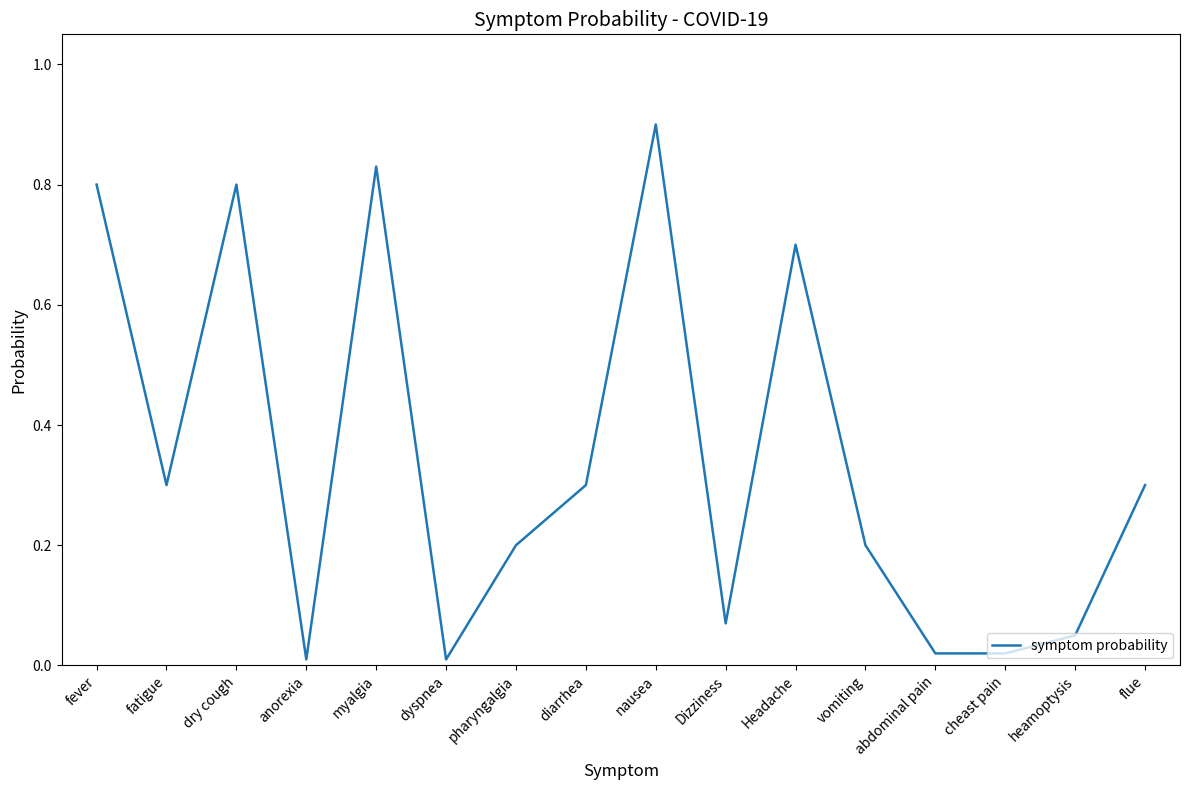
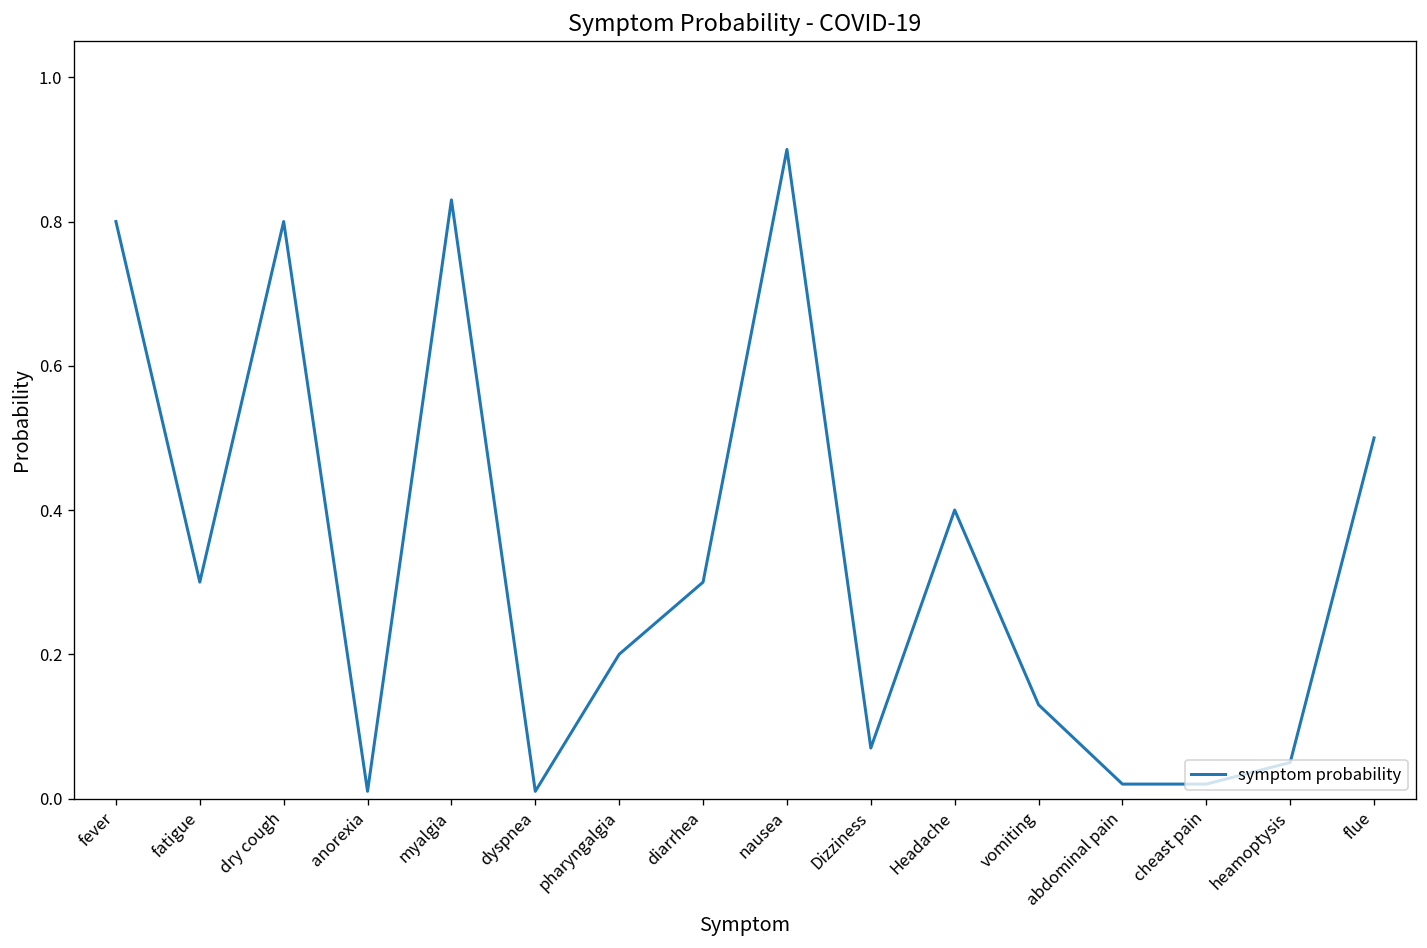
Headache: 0.7 -> 0.4
vomiting: 0.20 -> 0.13
flue: 0.3 -> 0.5
